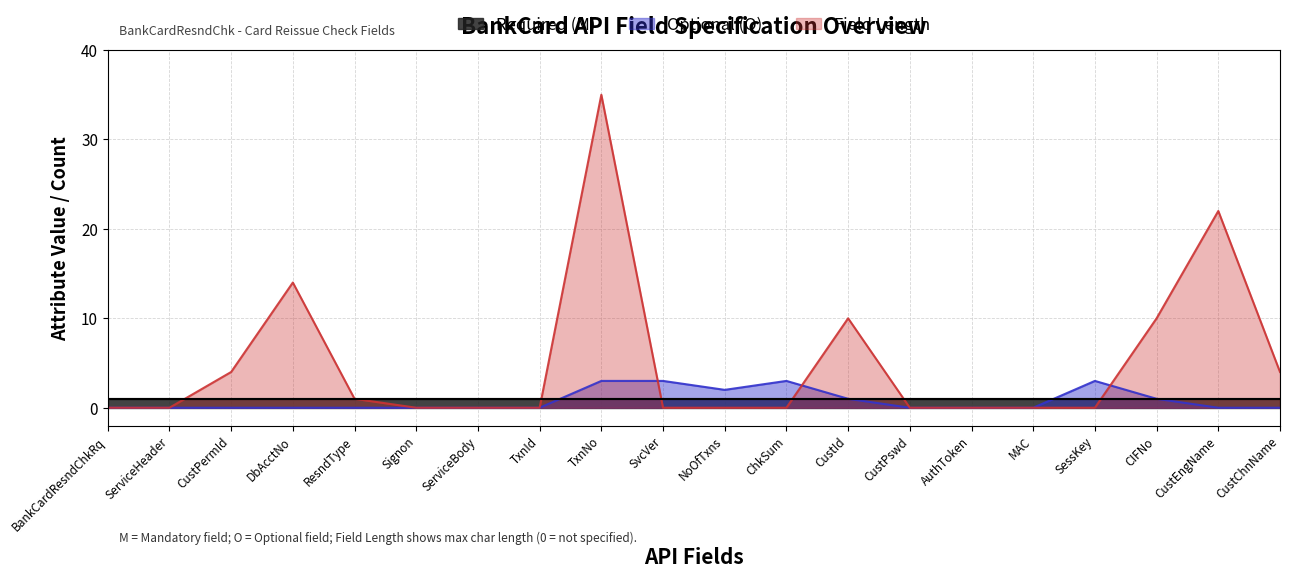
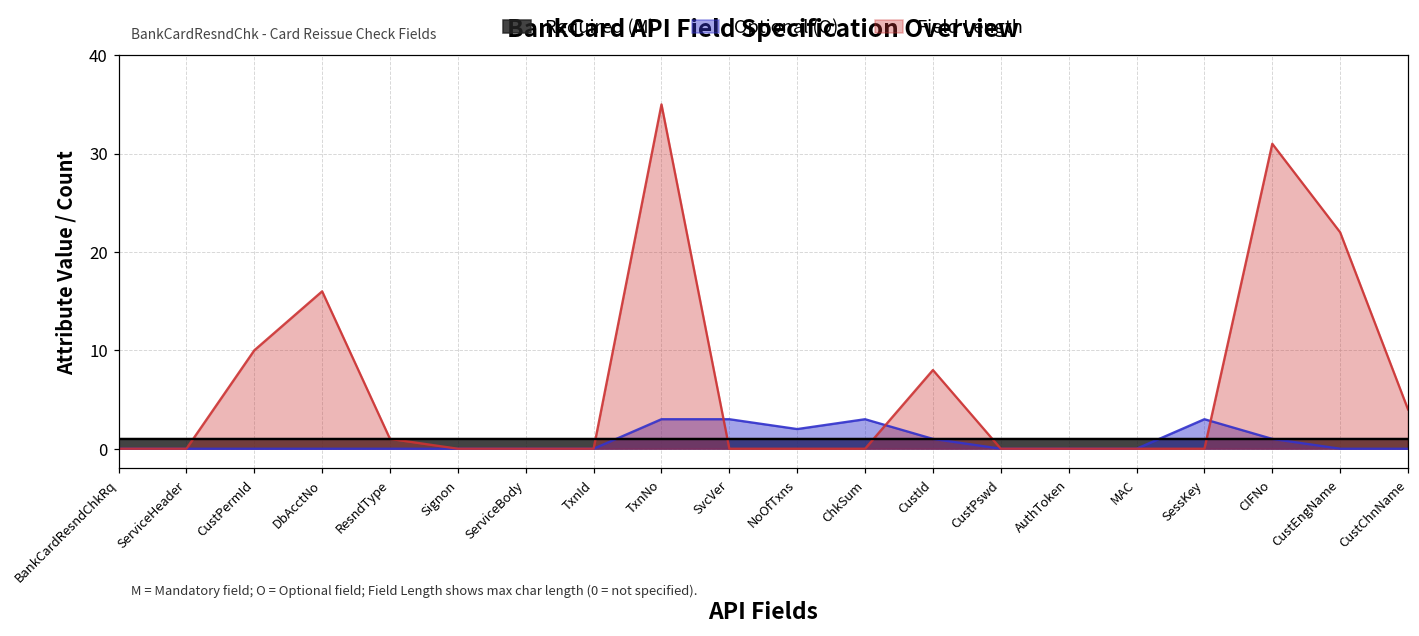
Field Length, CustPermId: 4 -> 10
Field Length, DbAcctNo: 14 -> 16
Field Length, CustId: 10 -> 8
Field Length, CIFNo: 10 -> 31
